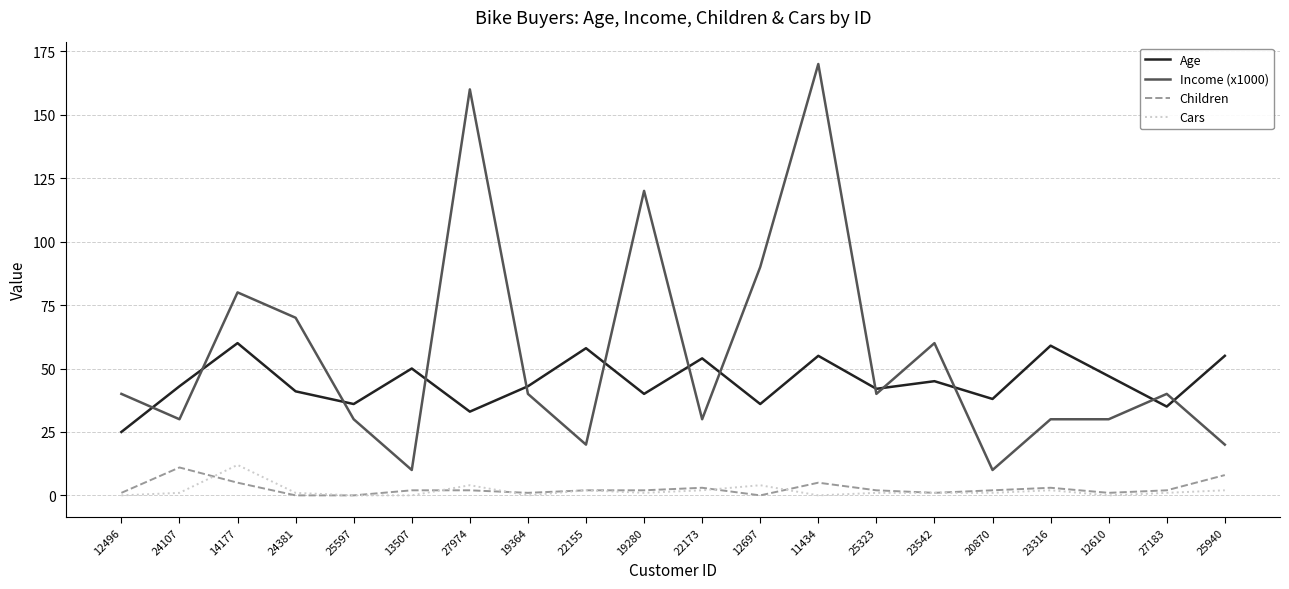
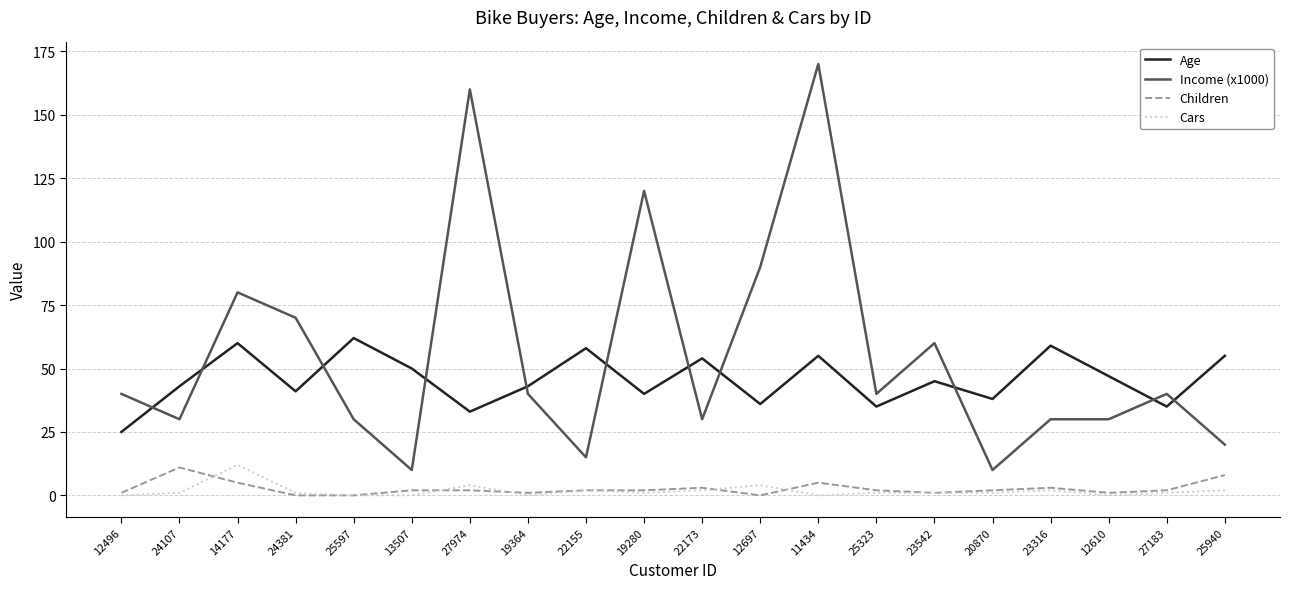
Age, 25597: 36 -> 62
Income (x1000), 22155: 20 -> 15
Age, 25323: 42 -> 35
